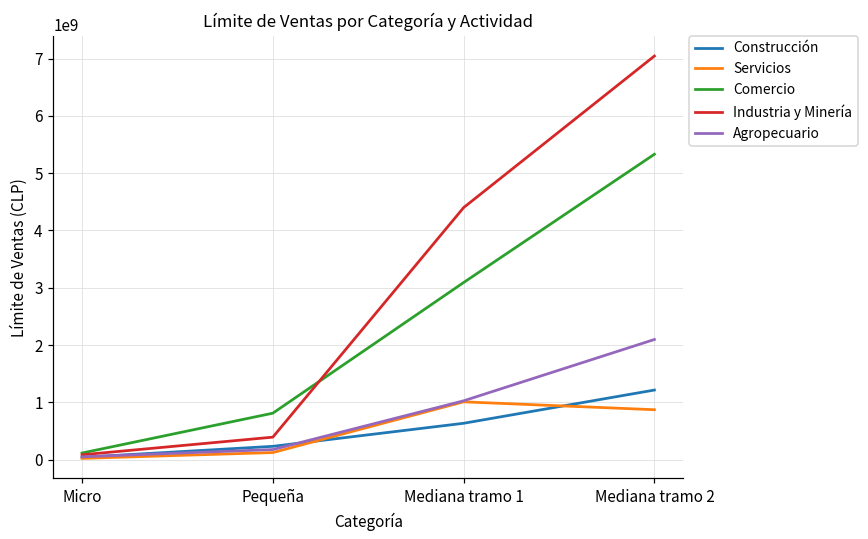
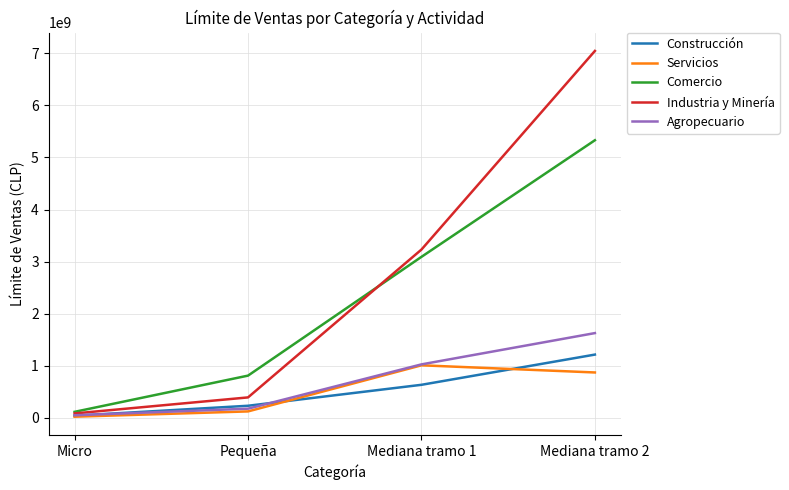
Industria y Minería, Mediana tramo 1: 4400000000 -> 3200000000
Agropecuario, Mediana tramo 2: 2100000000 -> 1600000000
